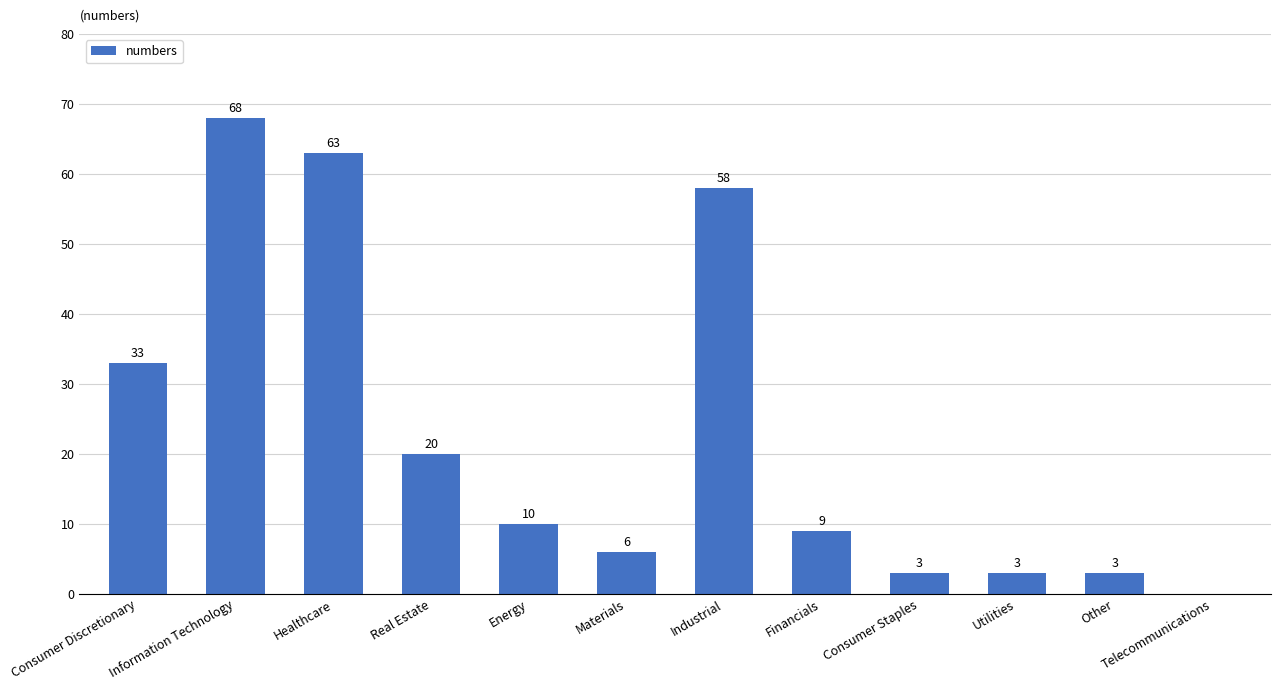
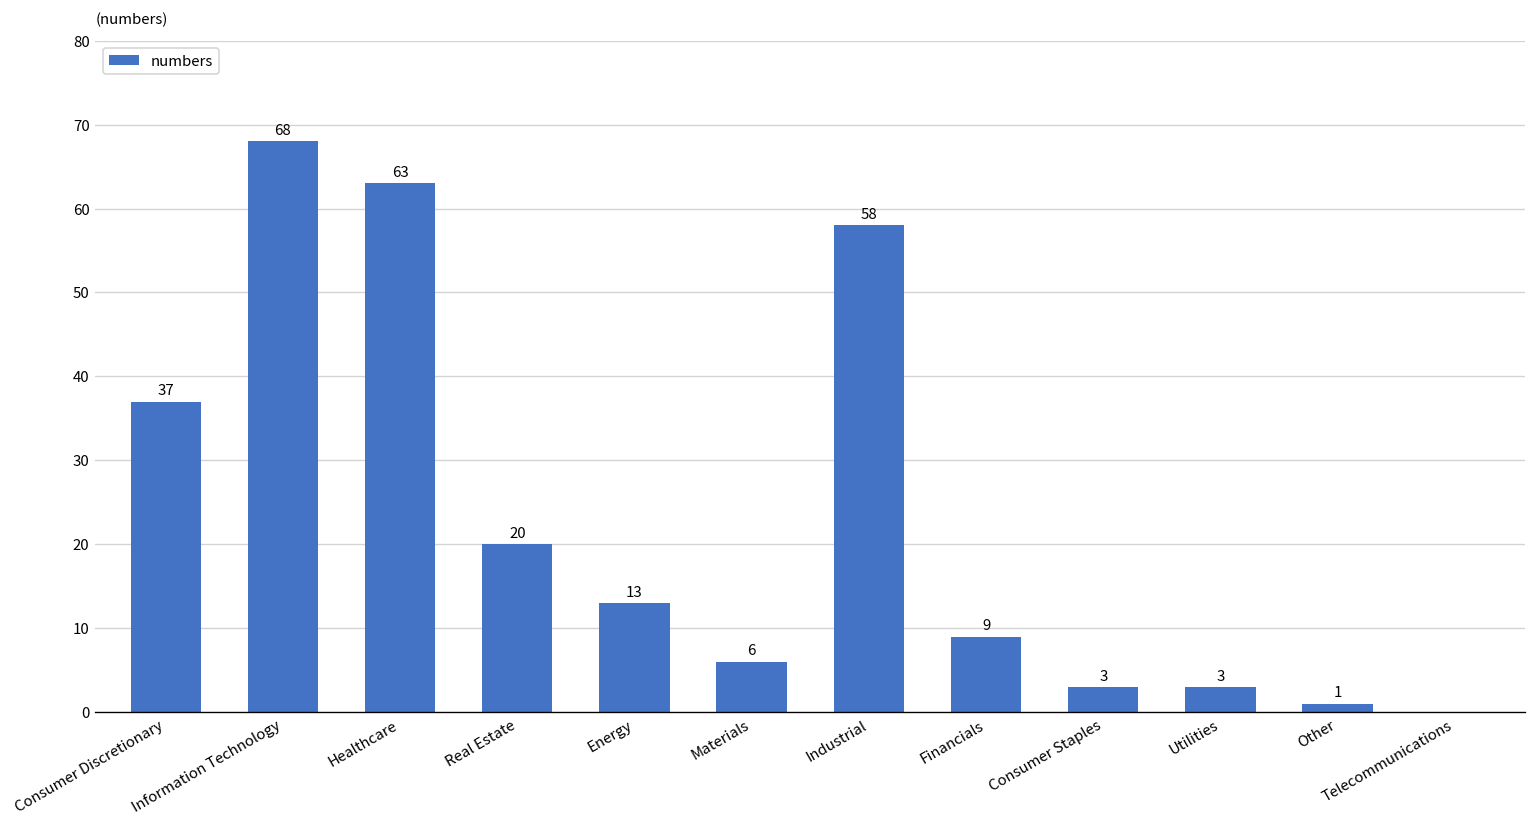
Consumer Discretionary: 33 -> 37
Energy: 10 -> 13
Other: 3 -> 1
